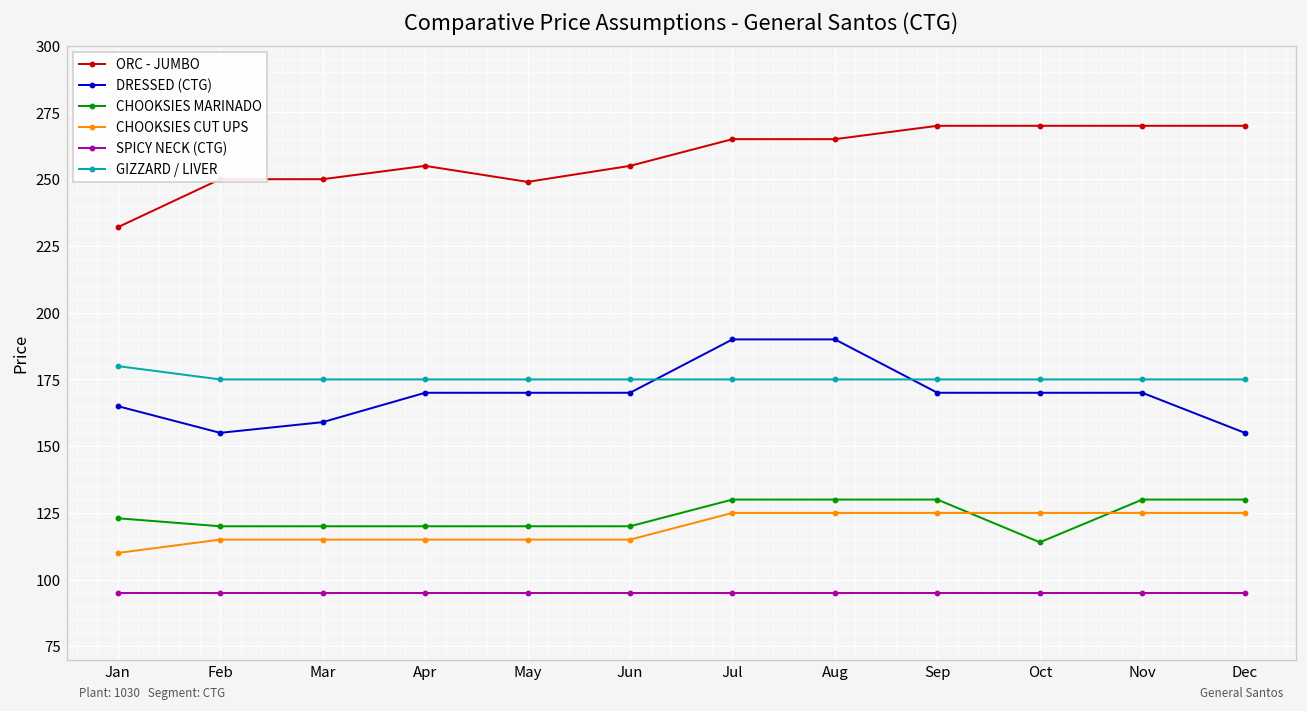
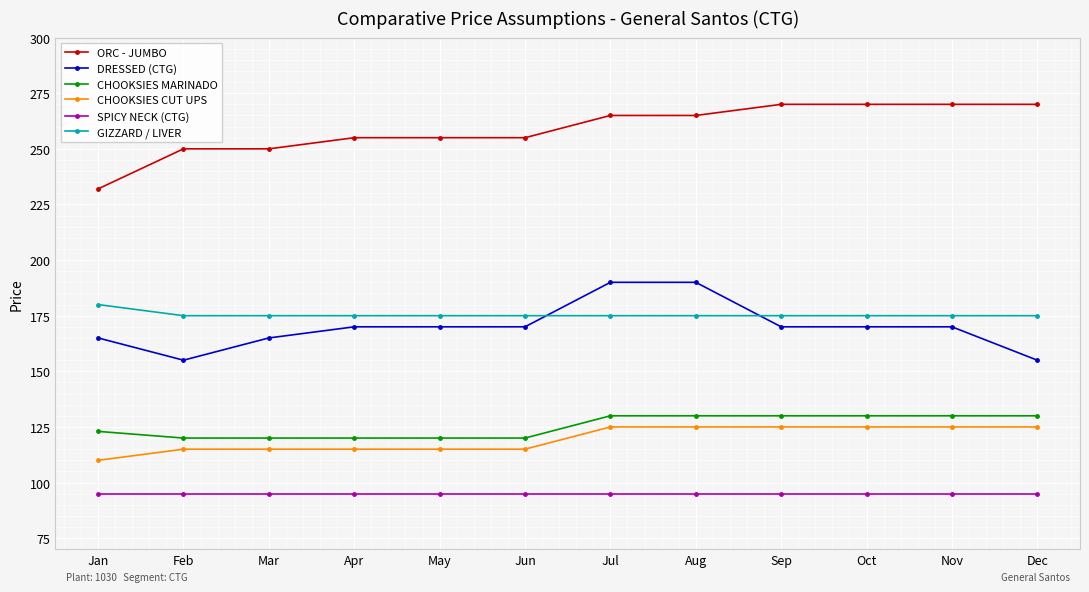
DRESSED (CTG), Mar: 159 -> 165
ORC - JUMBO, May: 249 -> 255
CHOOKSIES MARINADO, Oct: 114 -> 130
